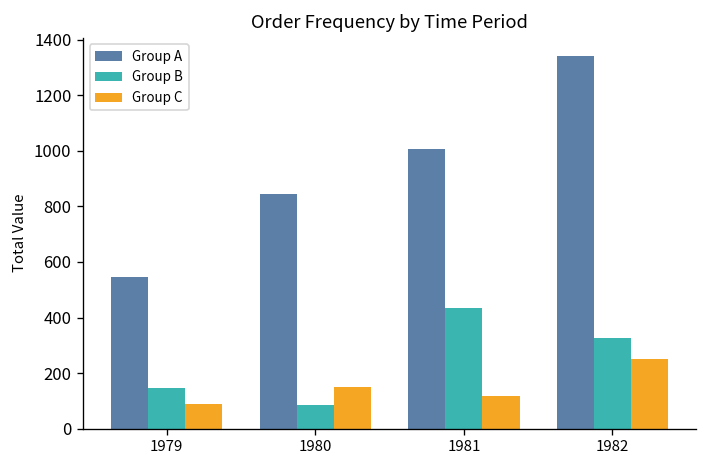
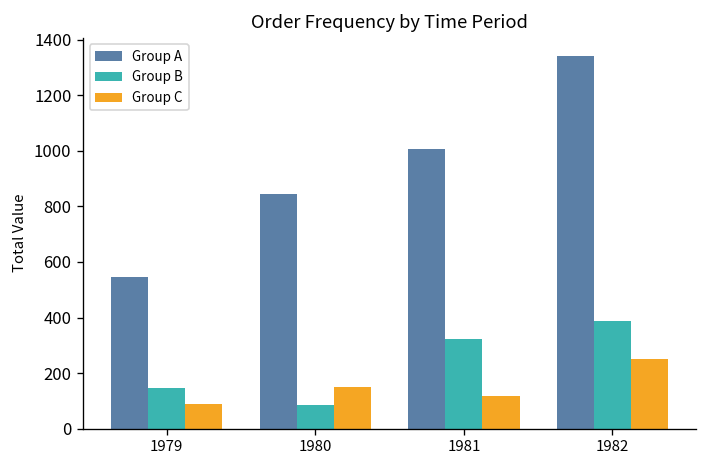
Group B, 1981: 430 -> 320
Group B, 1982: 330 -> 390
